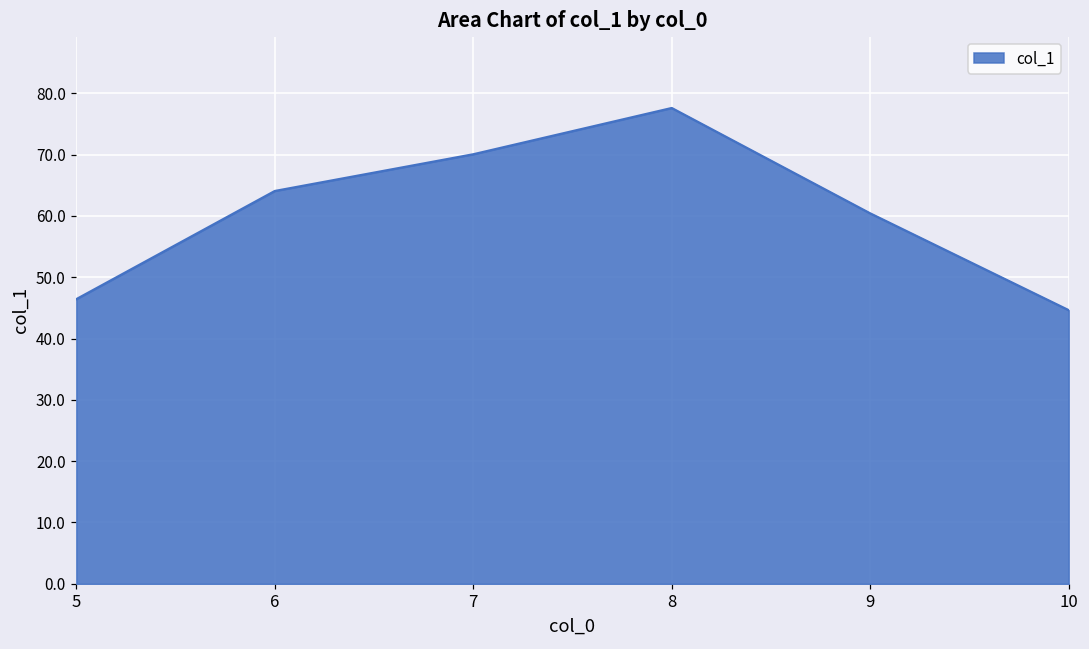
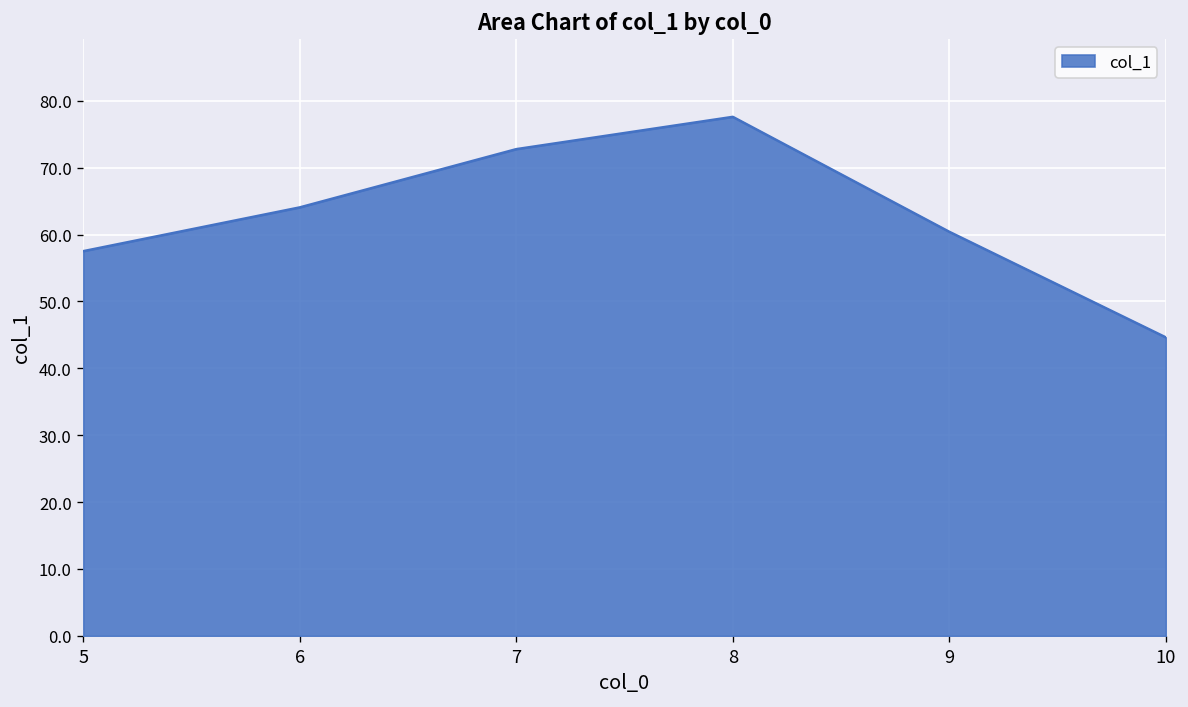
5: 46 -> 58
7: 70 -> 73
